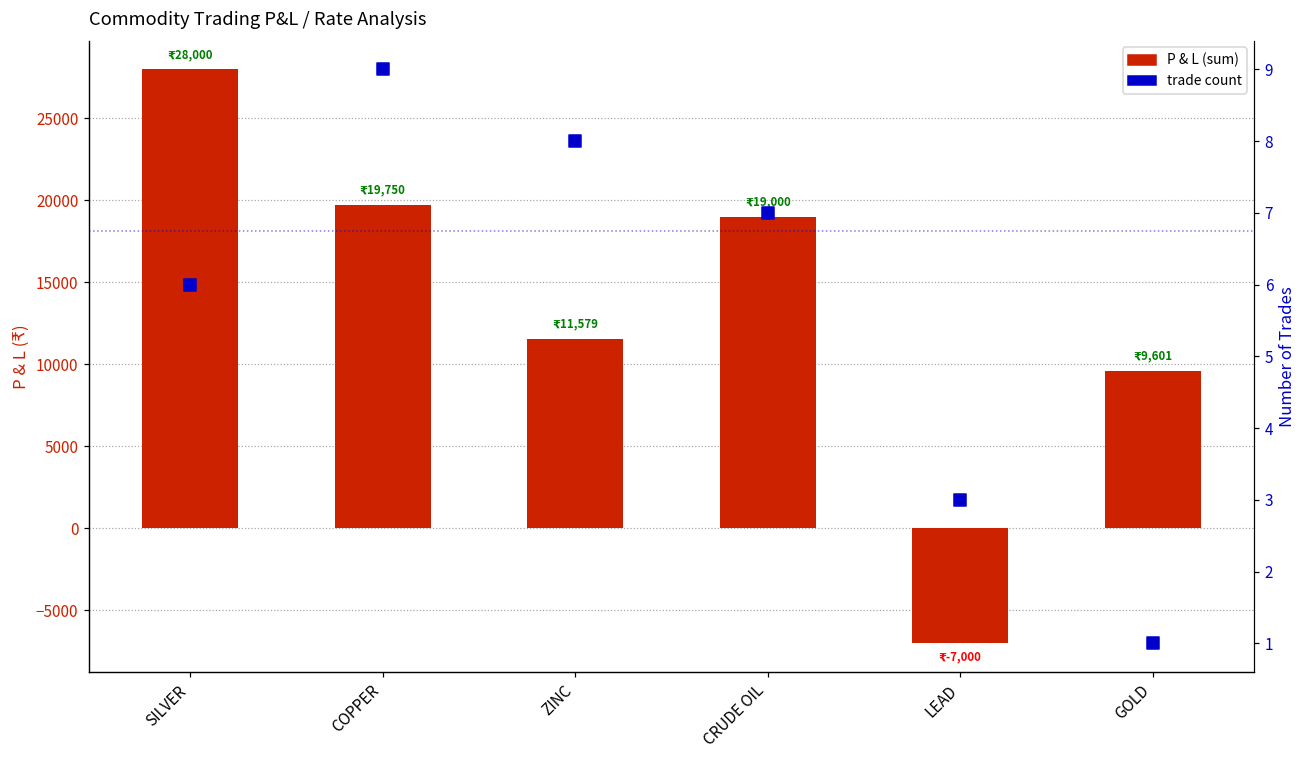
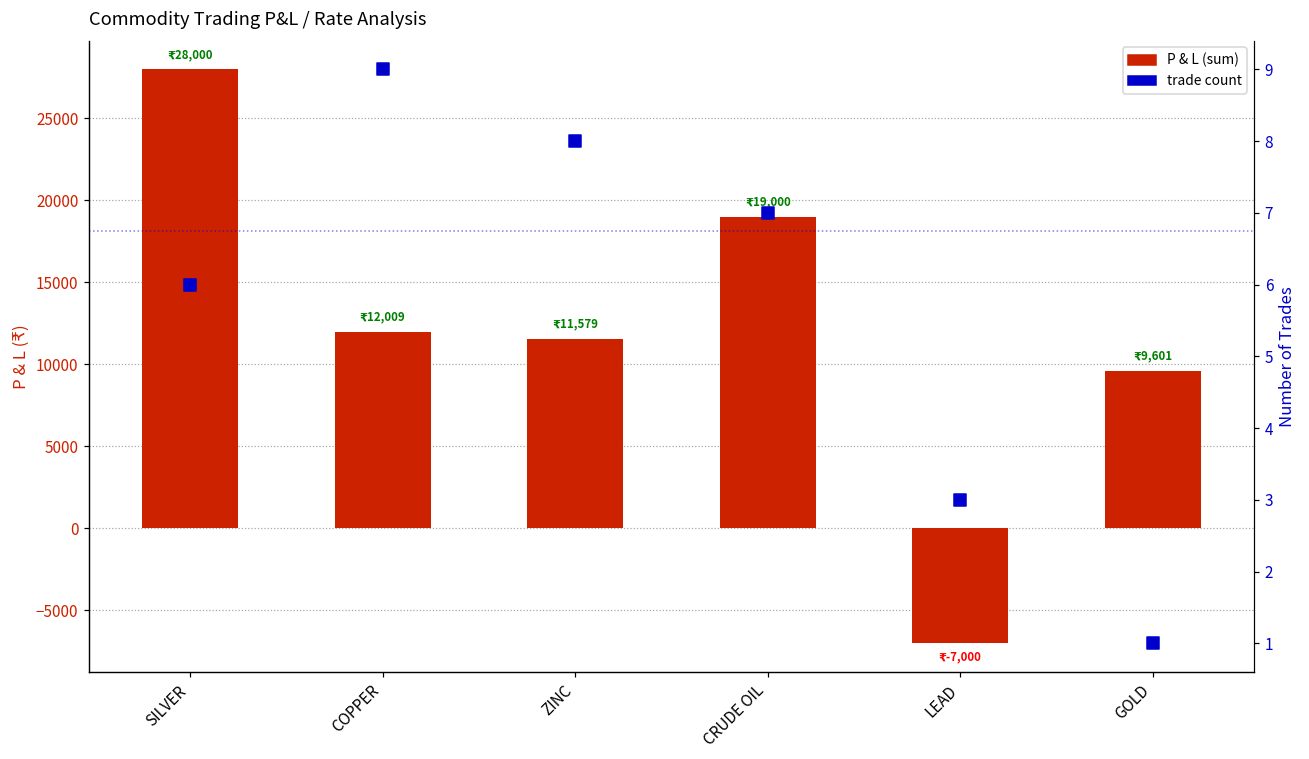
P & L (sum), COPPER: 19,750 -> 12,009
